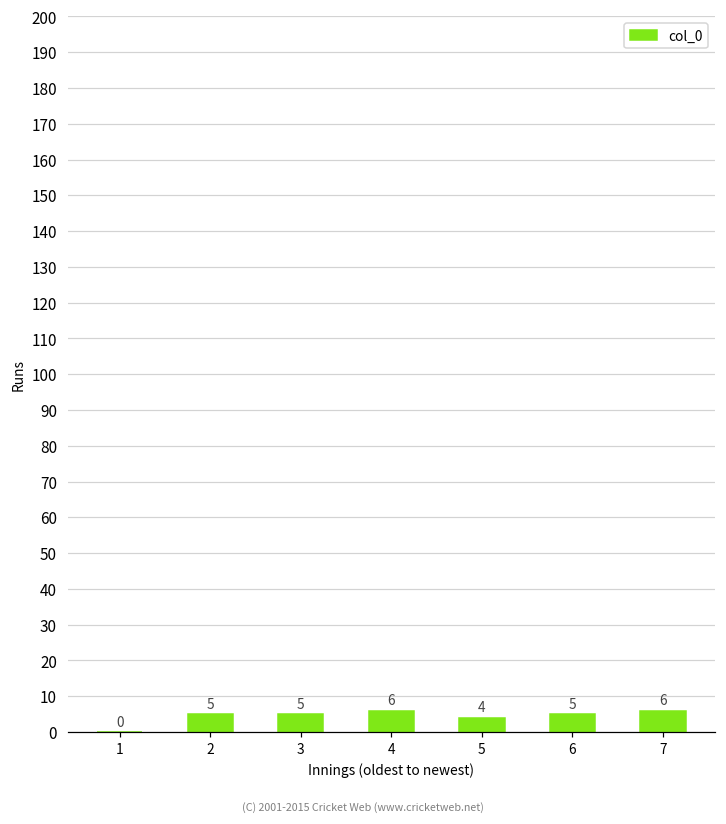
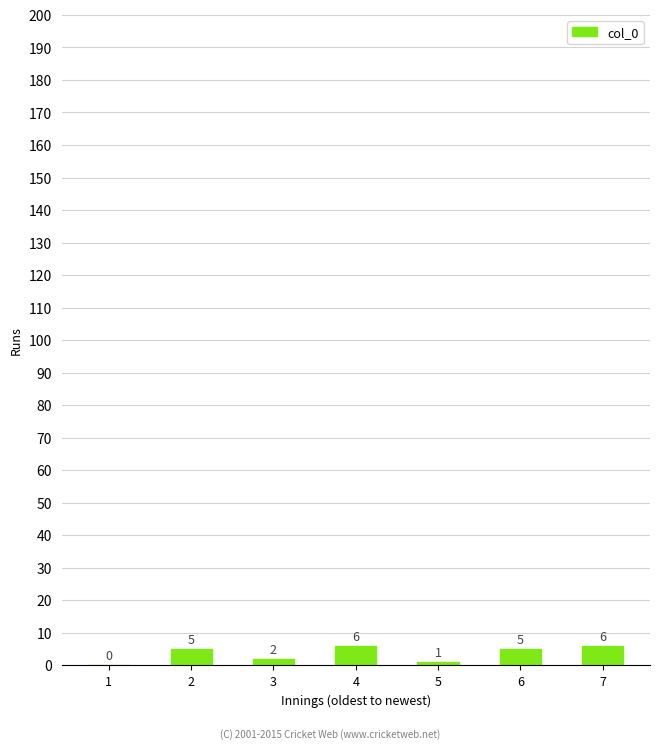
3: 5 -> 2
5: 4 -> 1
